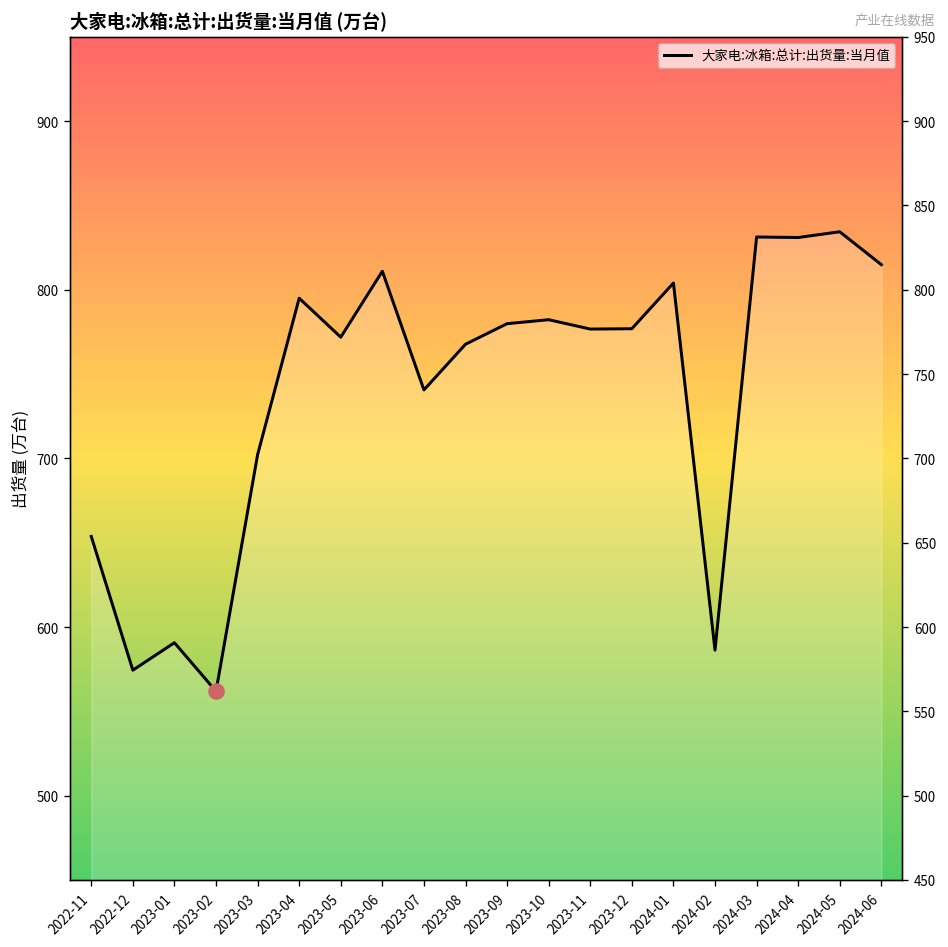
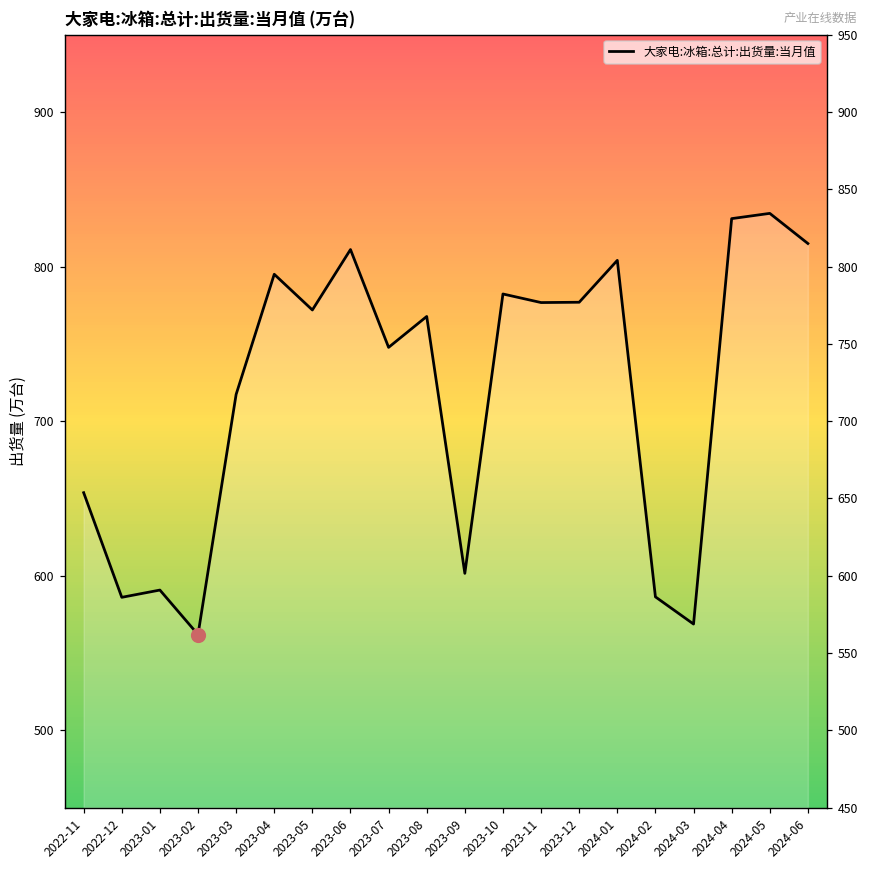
大家电:冰箱:总计:出货量:当月值, 2022-12: 574 -> 586
大家电:冰箱:总计:出货量:当月值, 2023-03: 702 -> 717
大家电:冰箱:总计:出货量:当月值, 2023-07: 741 -> 748
大家电:冰箱:总计:出货量:当月值, 2023-09: 780 -> 602
大家电:冰箱:总计:出货量:当月值, 2024-03: 831 -> 569
